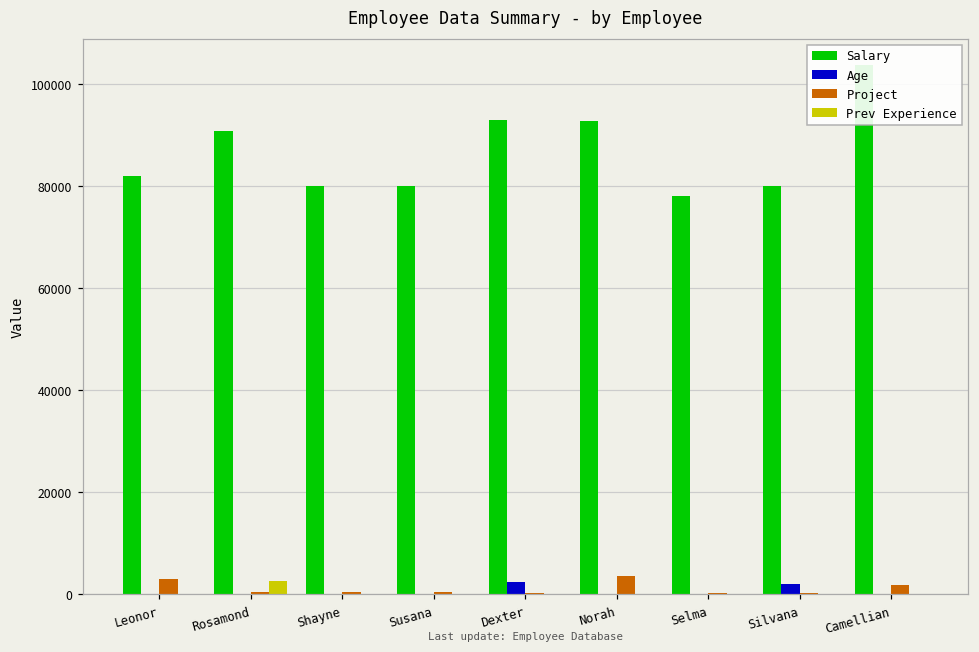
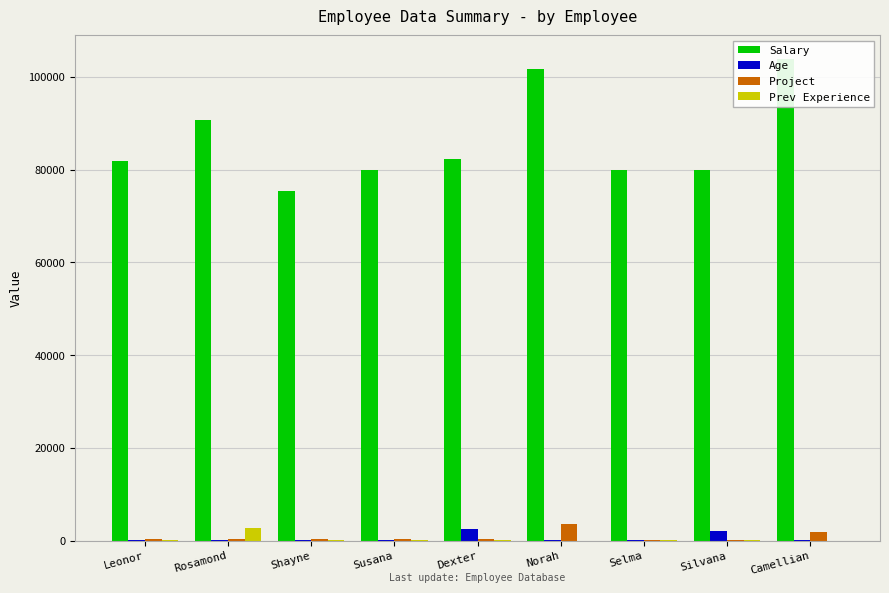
Project, Leonor: 3000 -> 0
Salary, Shayne: 80000 -> 75000
Salary, Dexter: 93000 -> 82000
Salary, Norah: 93000 -> 102000
Salary, Selma: 78000 -> 80000
